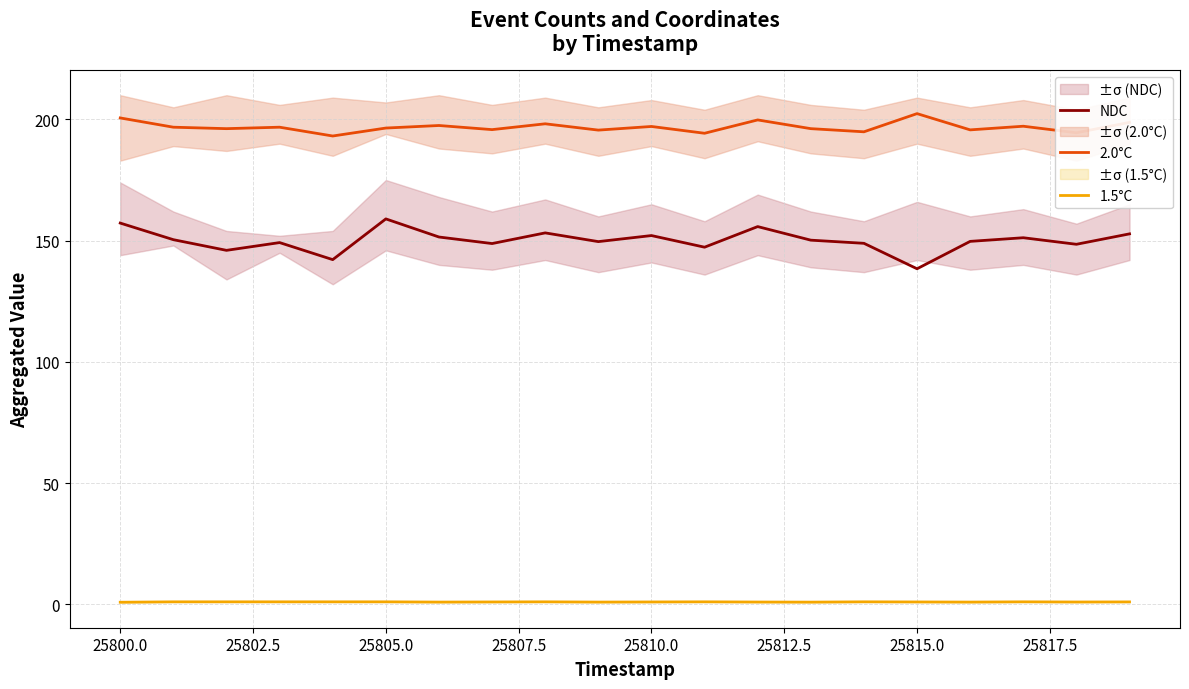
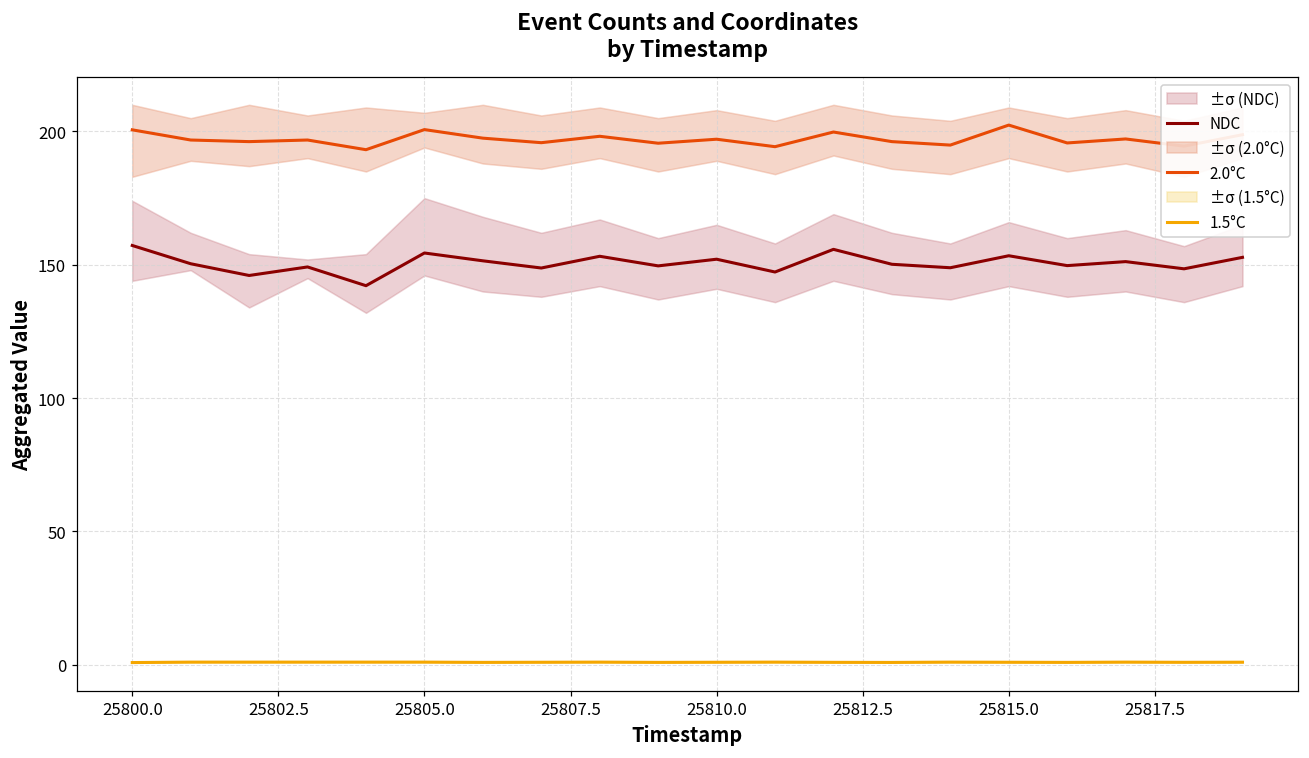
NDC, 25805.0: 159 -> 154
2.0°C, 25805.0: 196 -> 201
NDC, 25815.0: 138 -> 153
